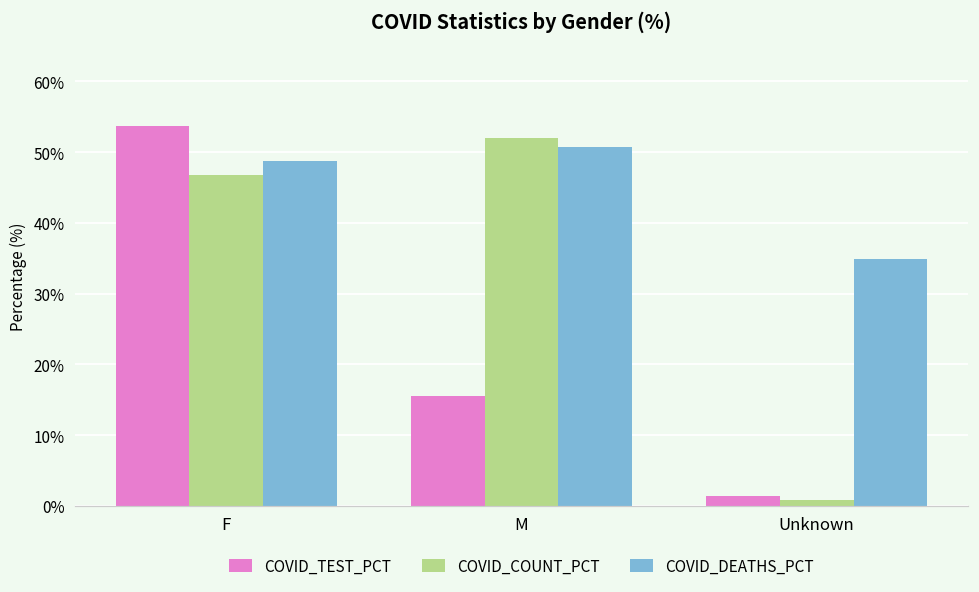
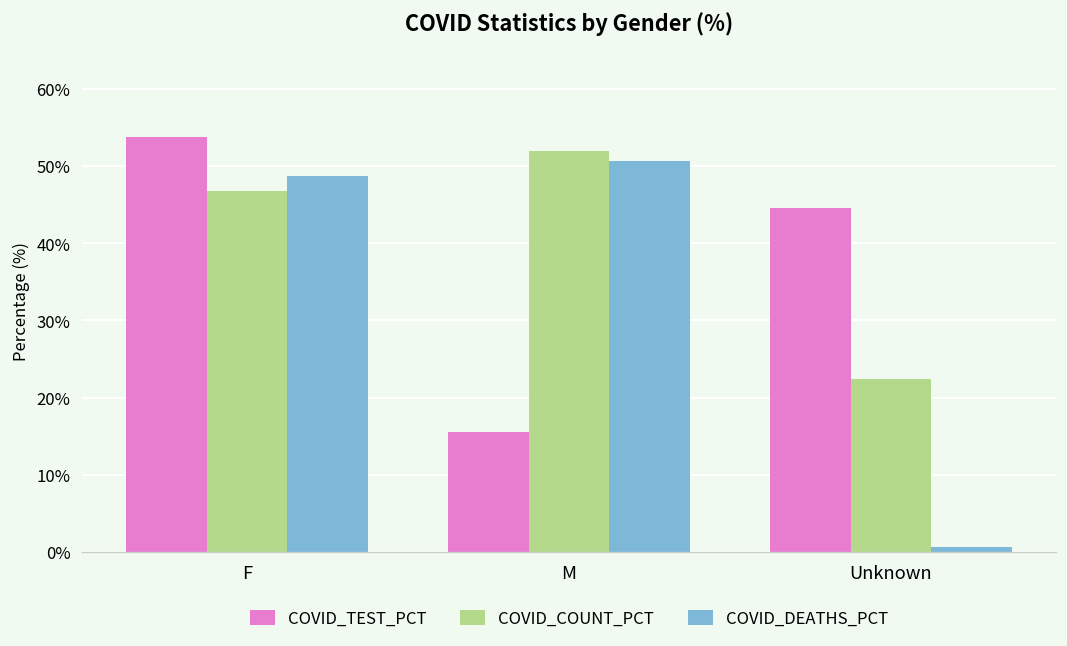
COVID_TEST_PCT, Unknown: 1% -> 45%
COVID_COUNT_PCT, Unknown: 1% -> 22%
COVID_DEATHS_PCT, Unknown: 35% -> 1%
